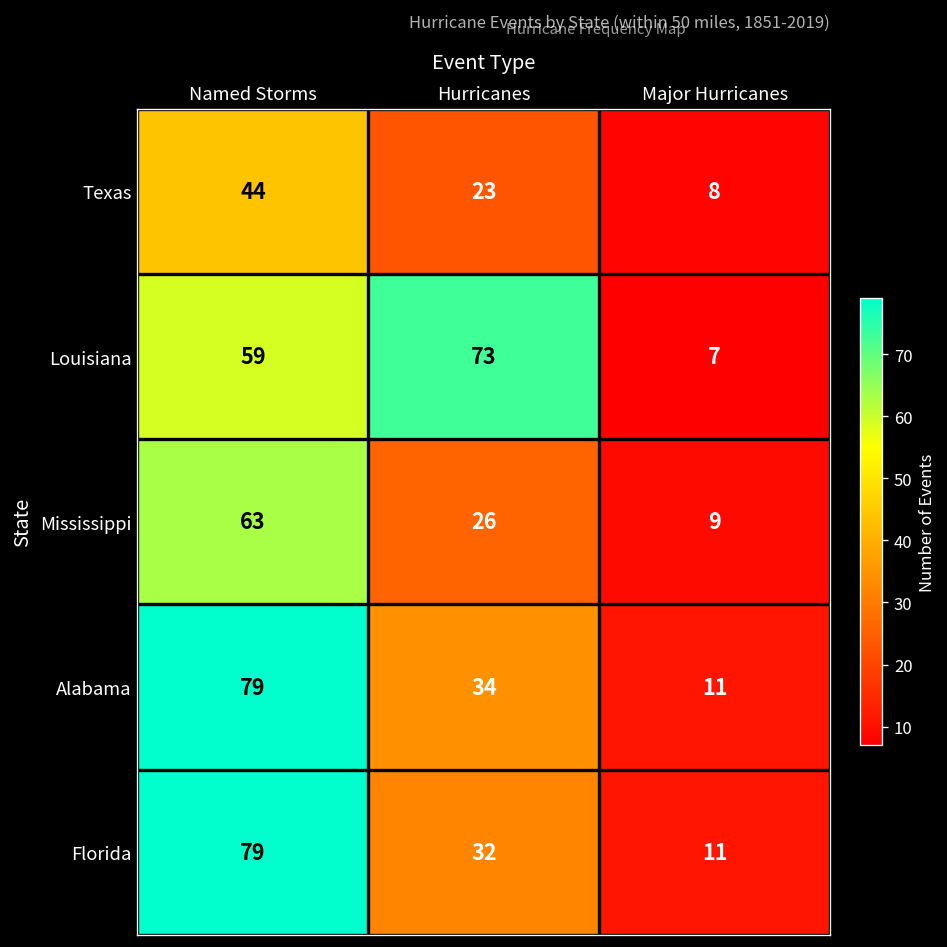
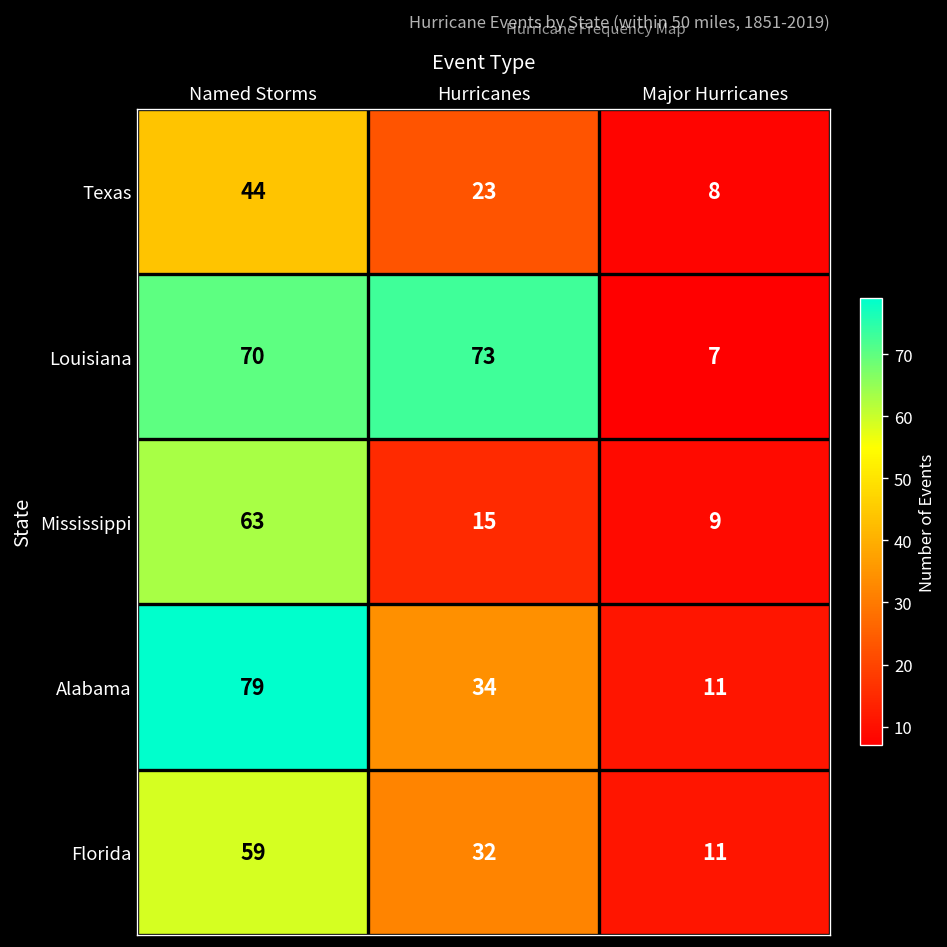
Louisiana, Named Storms: 59 -> 70
Mississippi, Hurricanes: 26 -> 15
Florida, Named Storms: 79 -> 59
